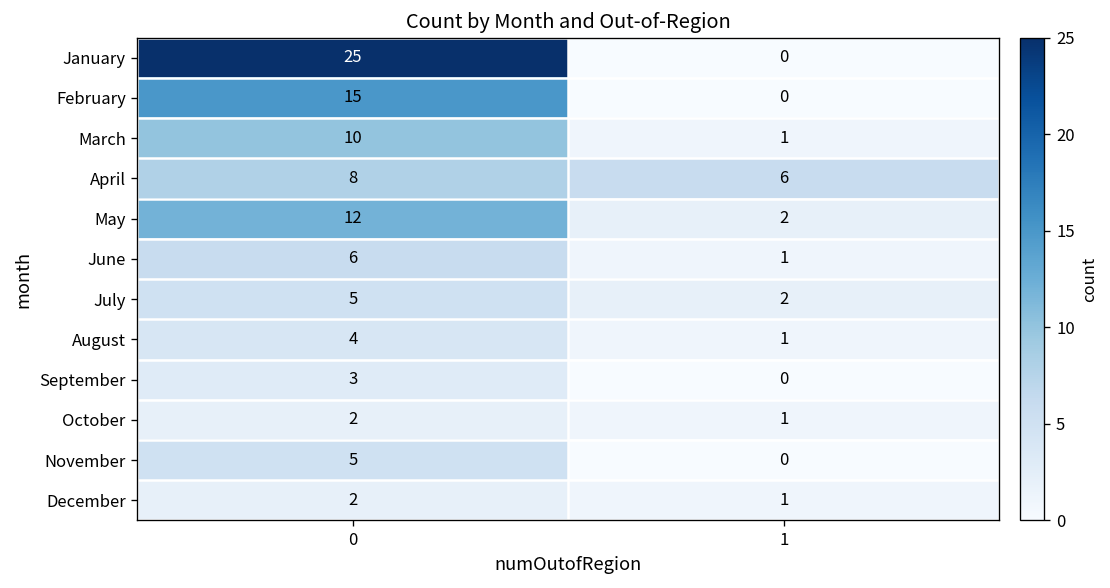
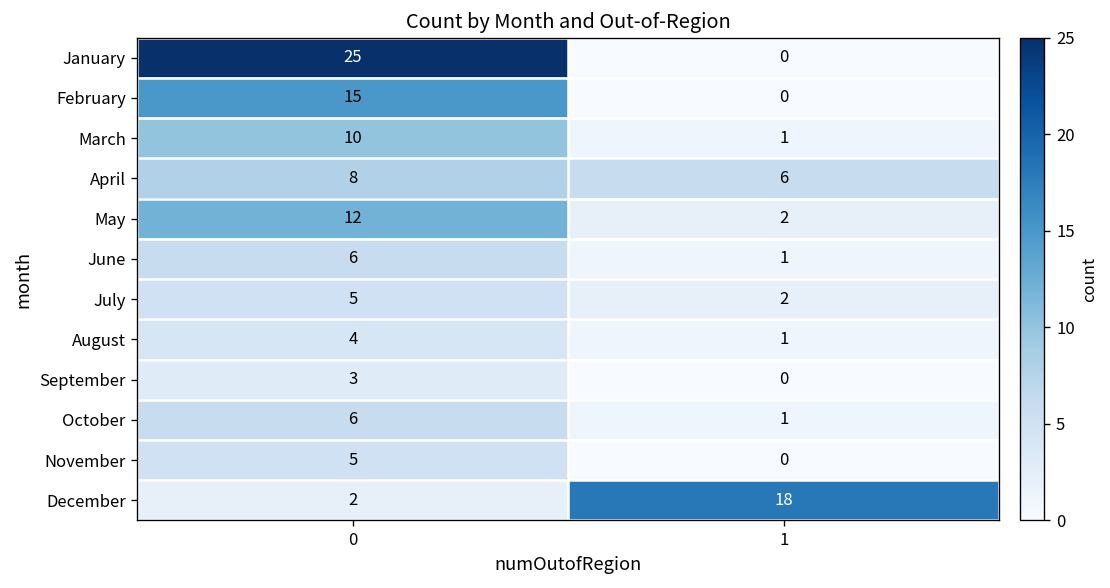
October, 0: 2 -> 6
December, 1: 1 -> 18
